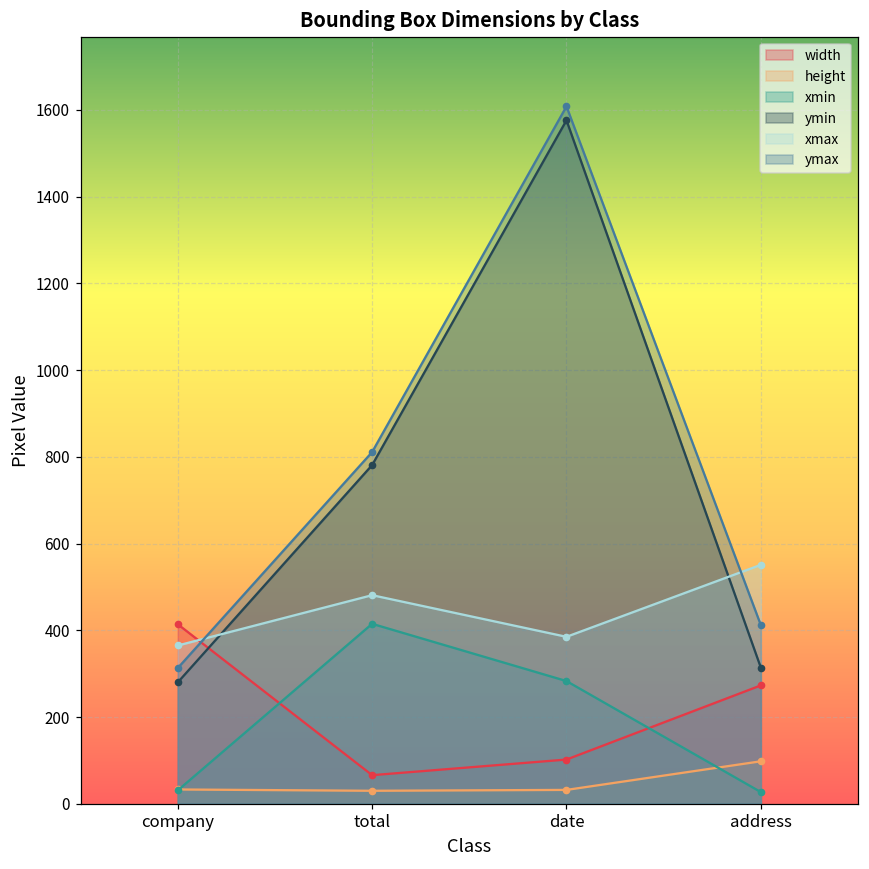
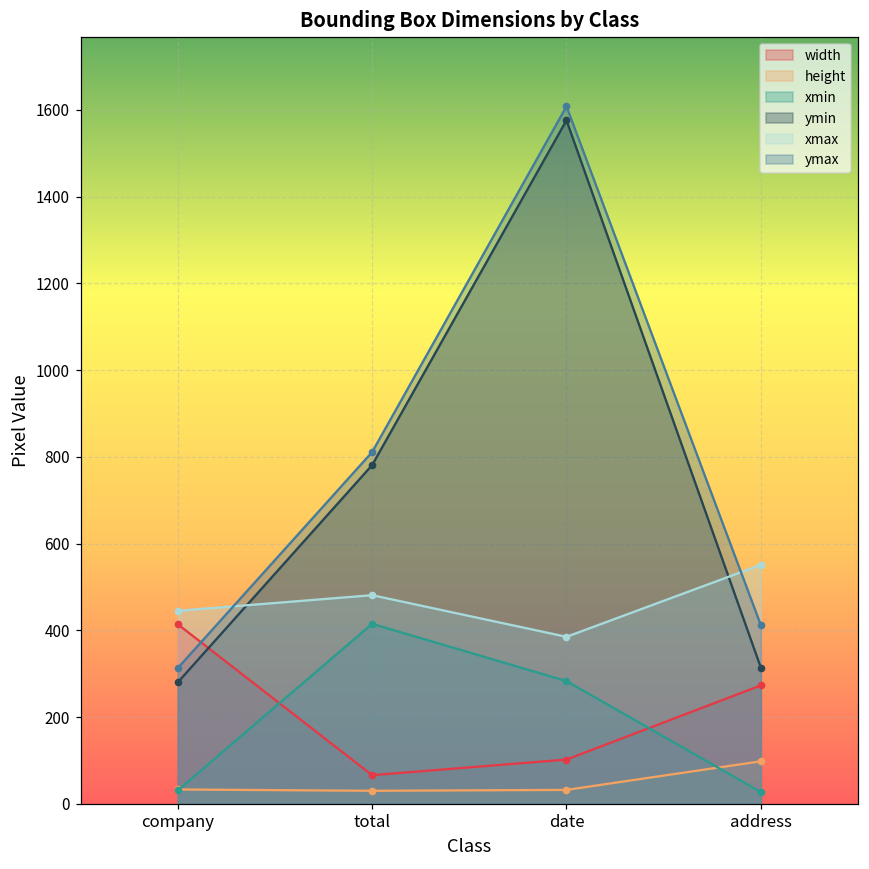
xmax, company: 370 -> 450
